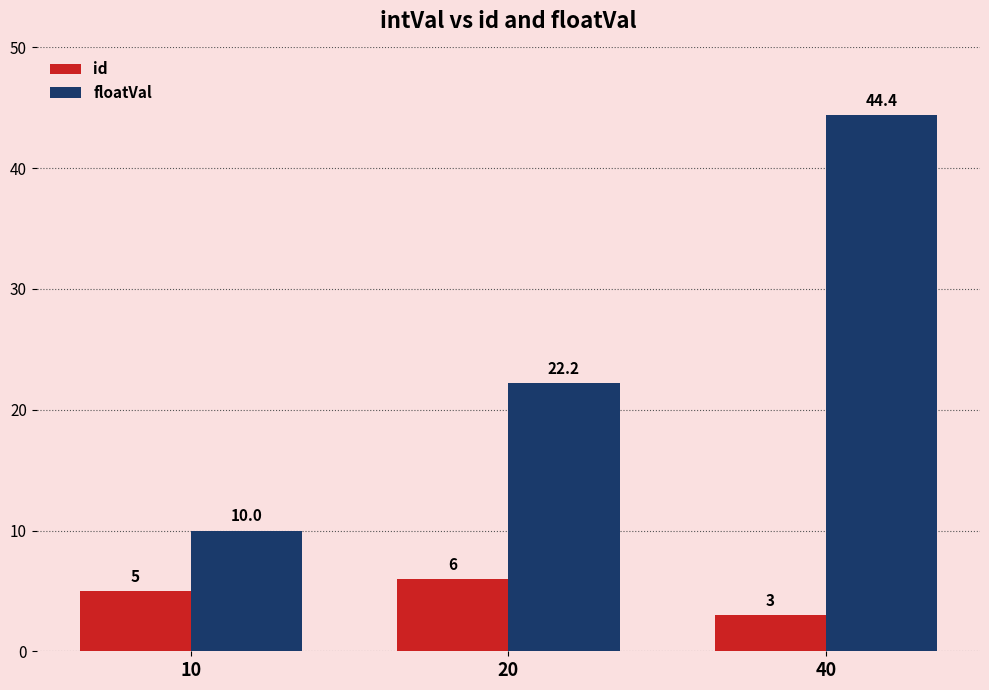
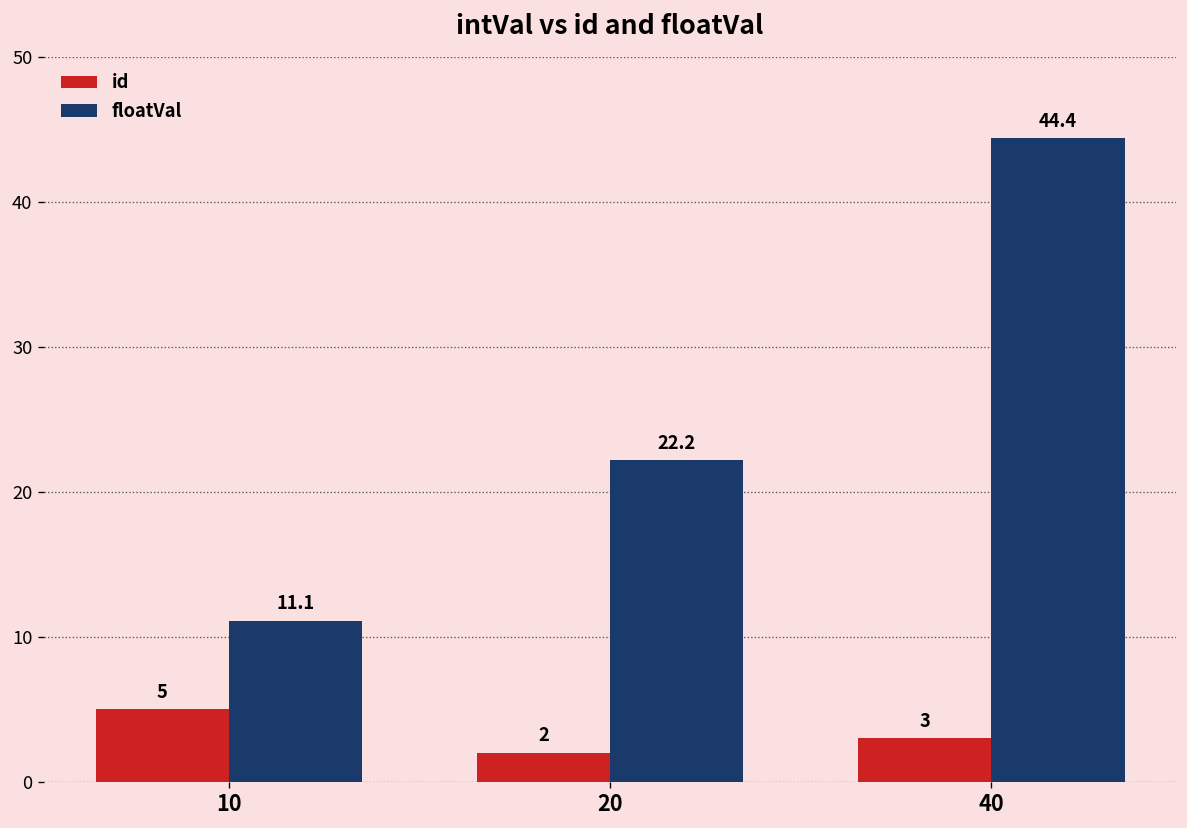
floatVal, 10: 10.0 -> 11.1
id, 20: 6 -> 2
